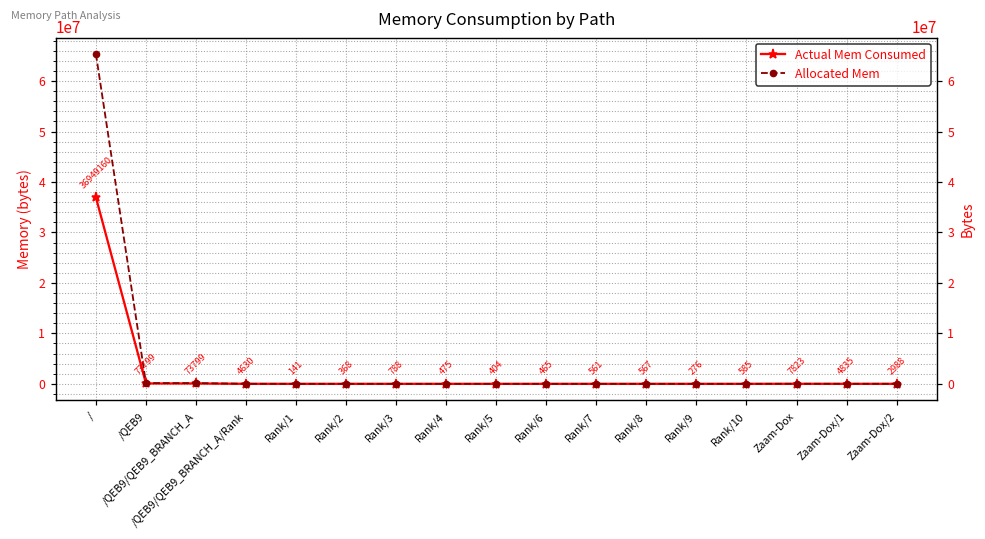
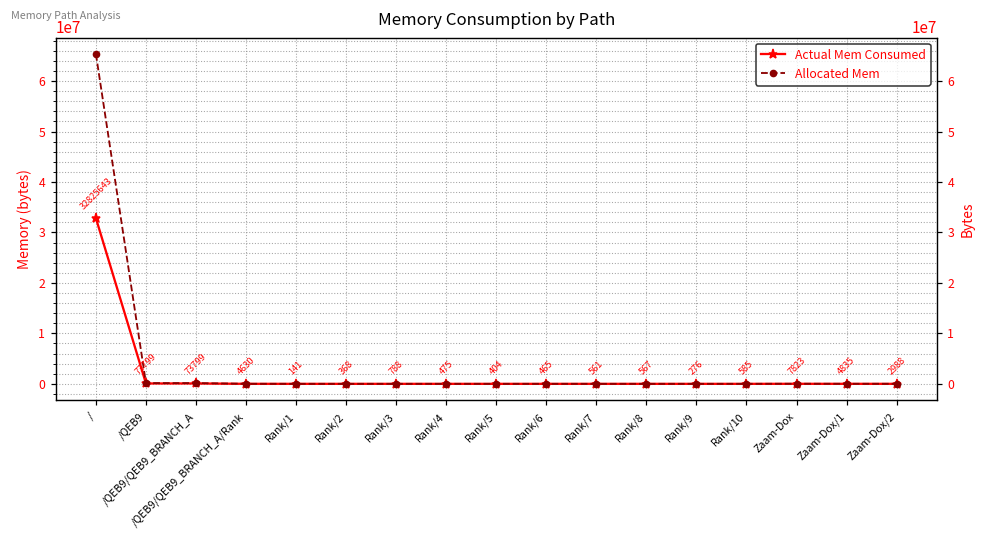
Actual Mem Consumed, /: 36949160 -> 32825643
